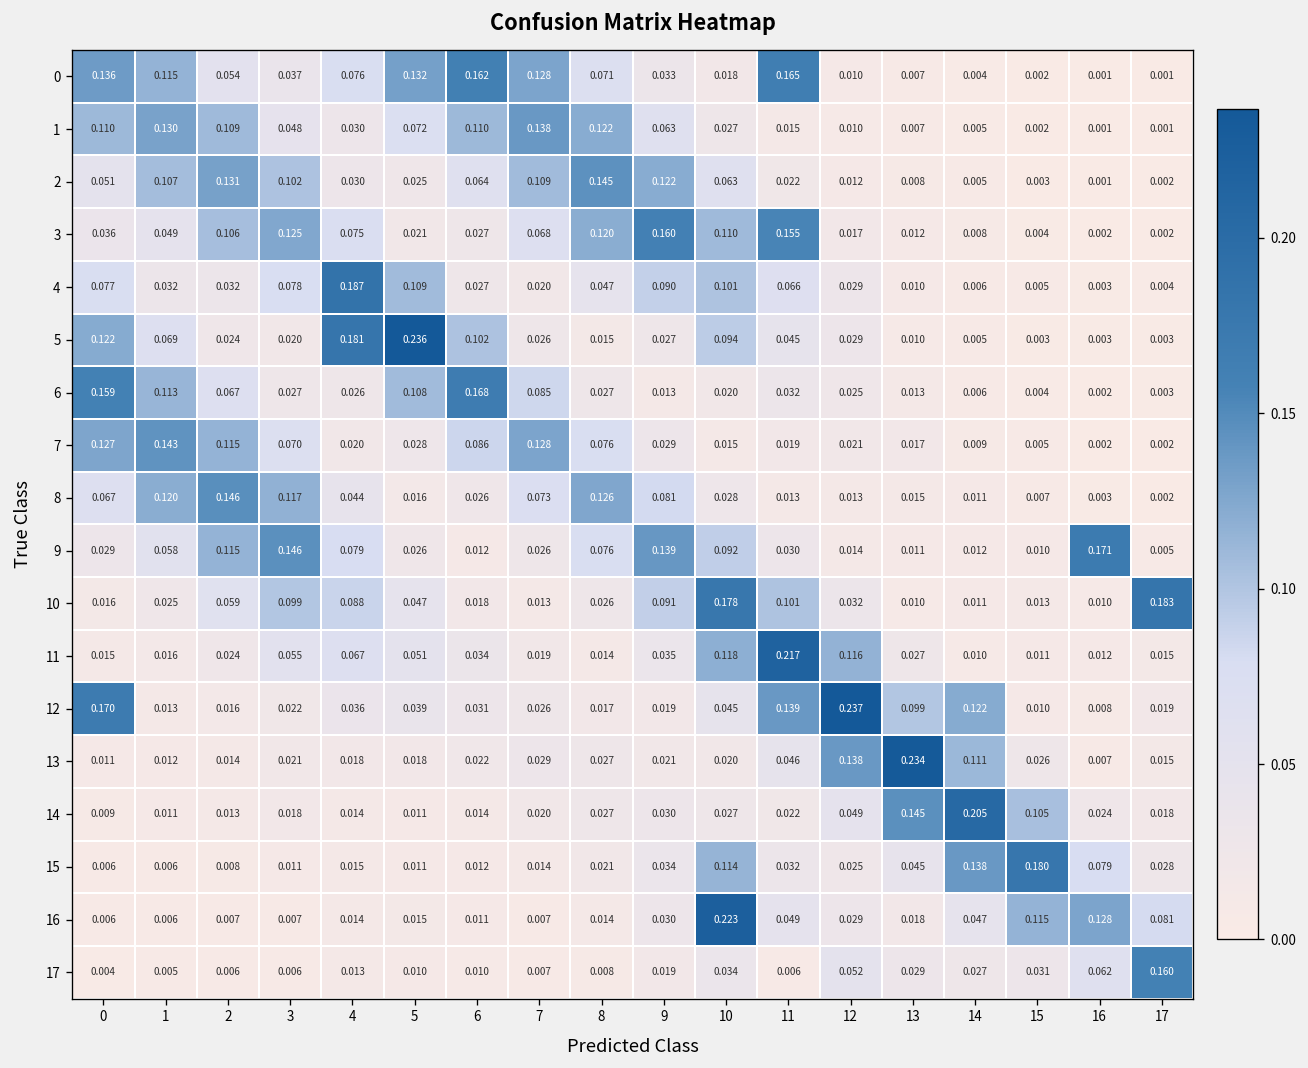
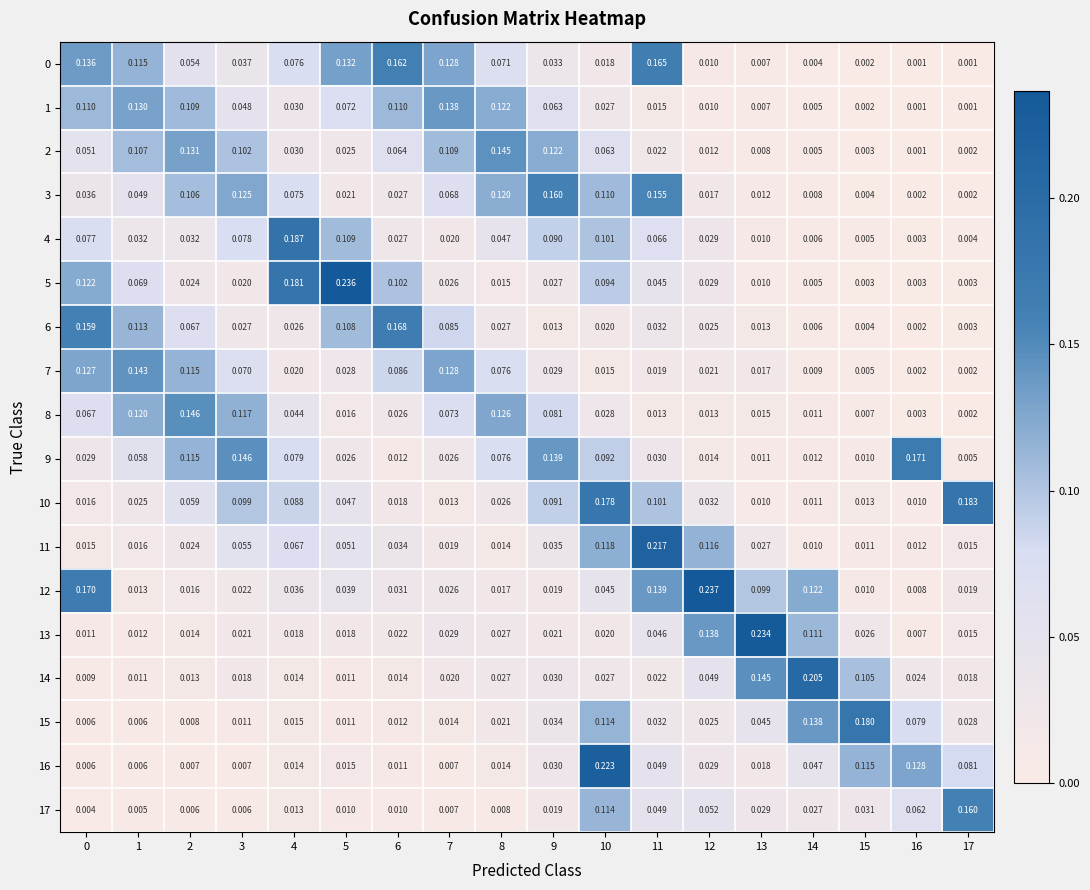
17, 10: 0.034 -> 0.114
17, 11: 0.006 -> 0.049
